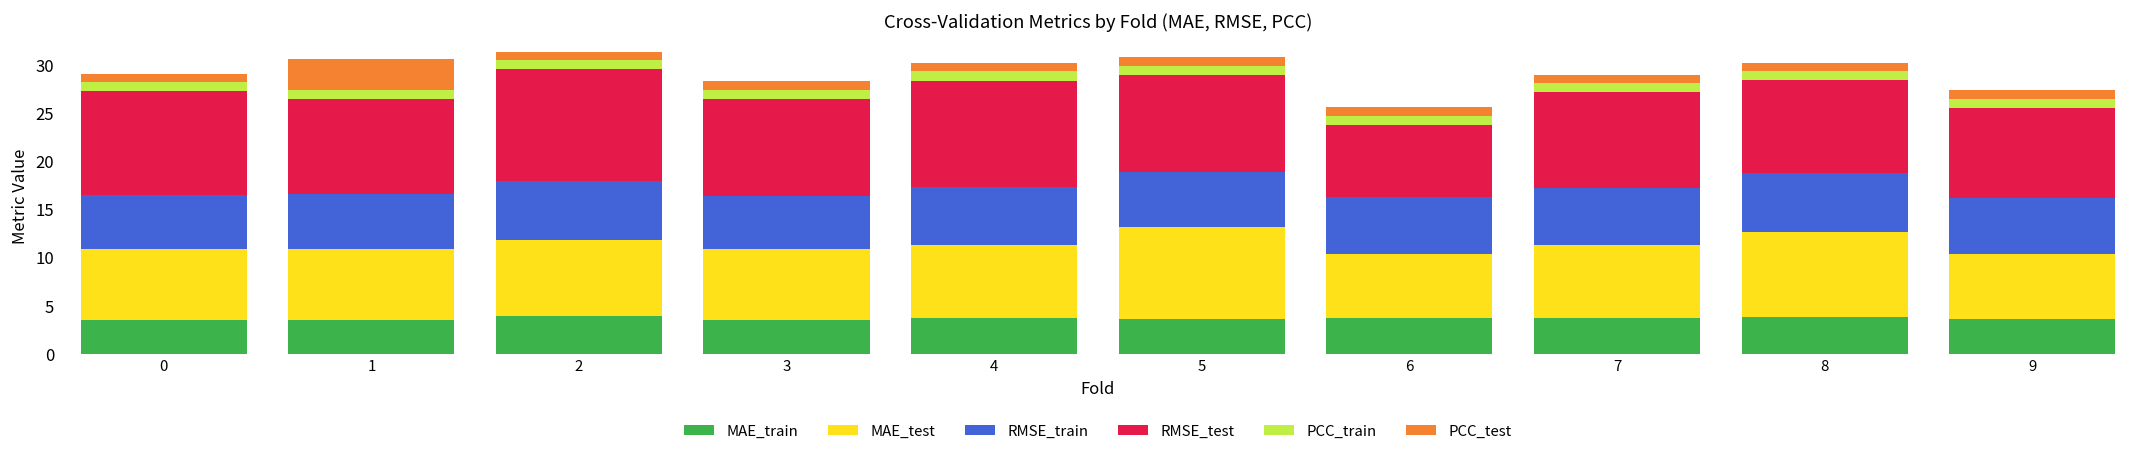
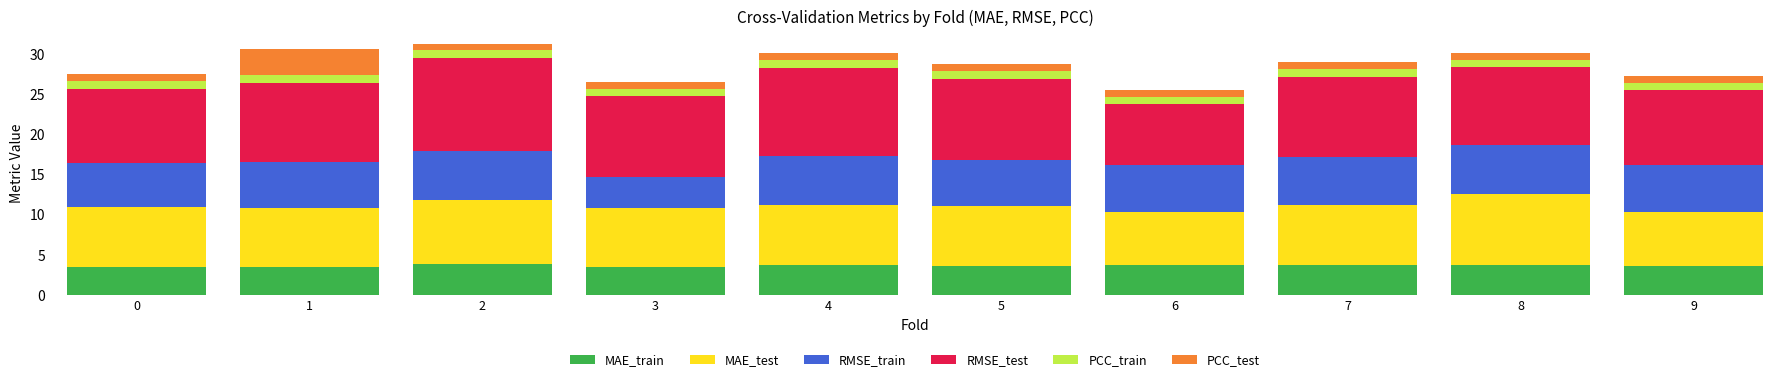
RMSE_test, 0: 11 -> 9
RMSE_train, 3: 5 -> 4
MAE_test, 5: 10 -> 8
